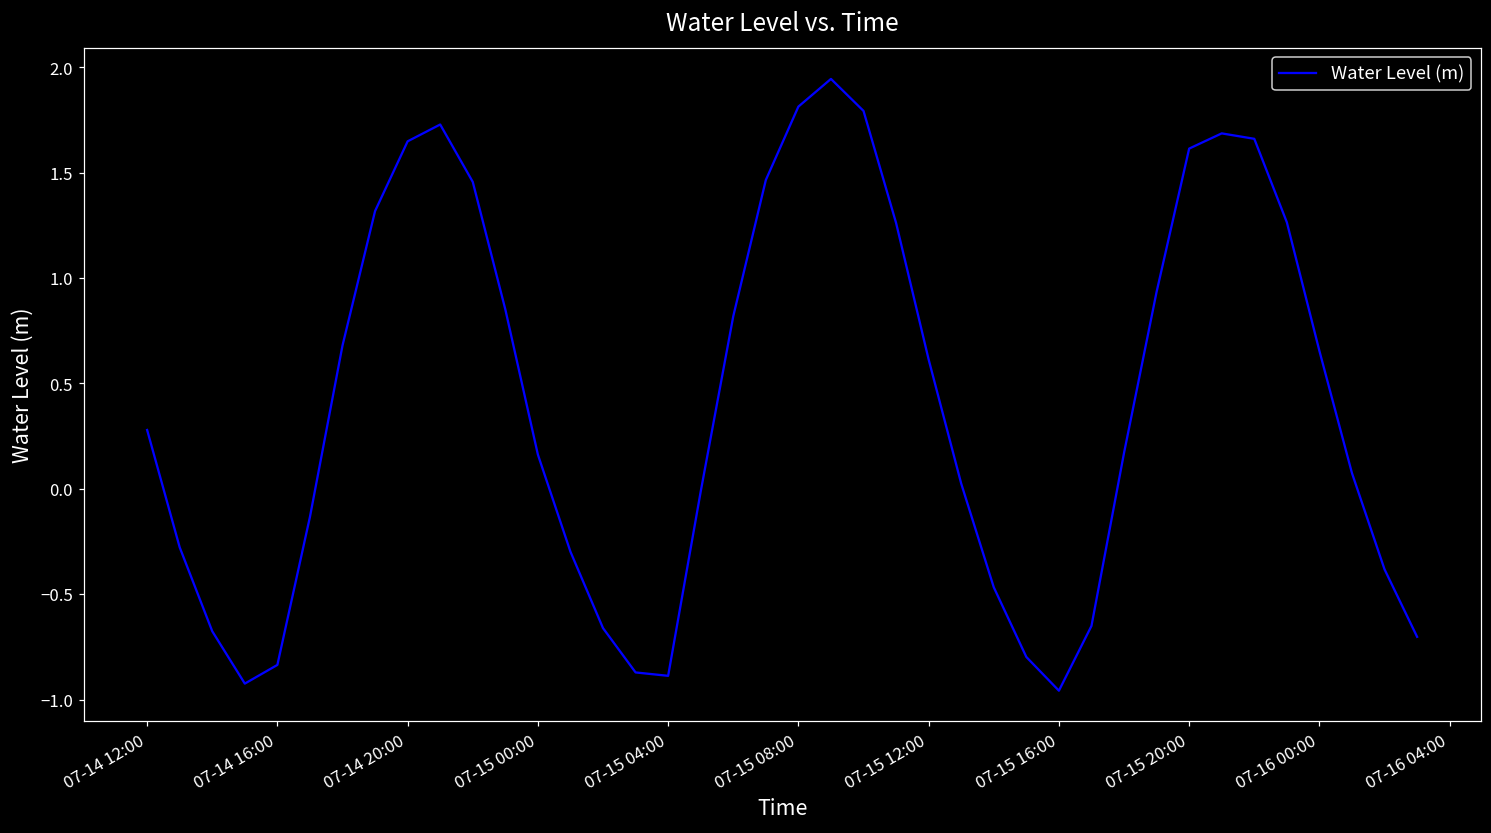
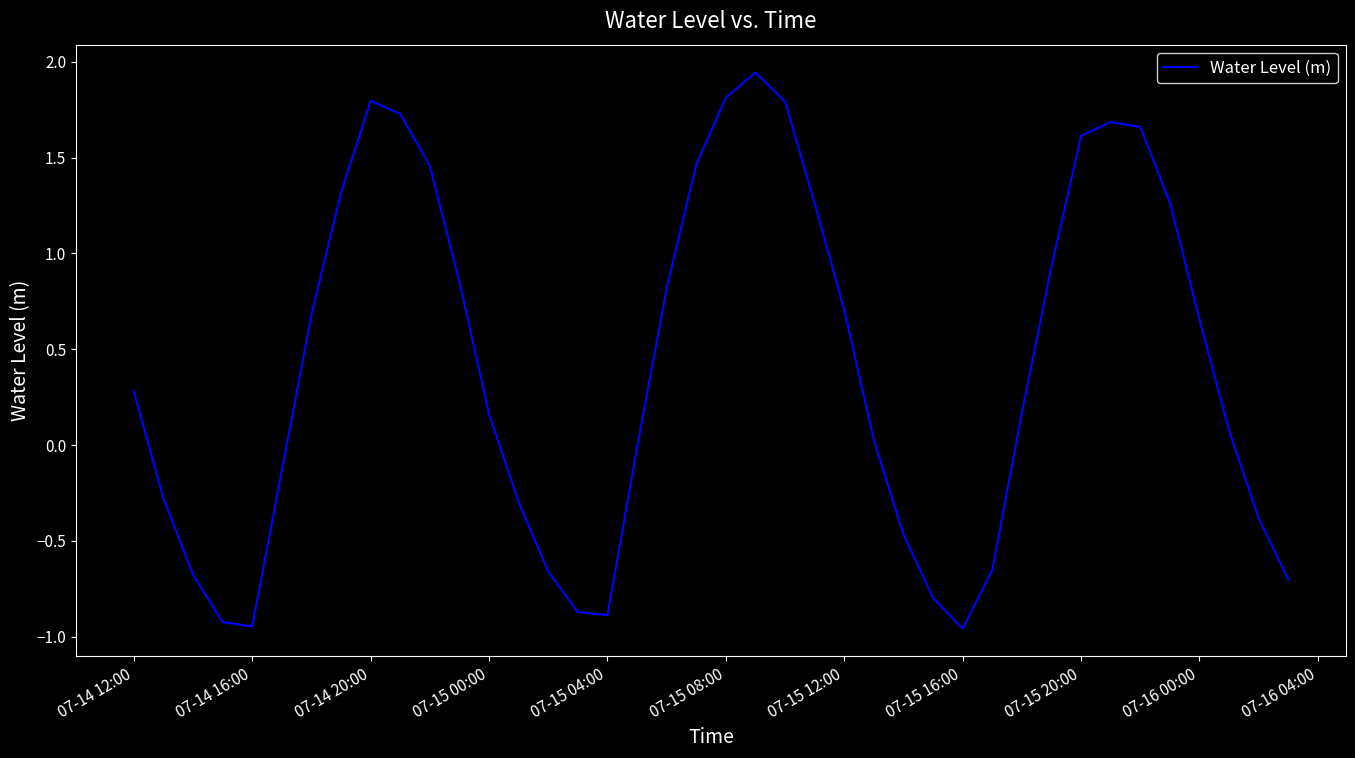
07-14 16:00: -0.84 -> -0.95
07-14 20:00: 1.65 -> 1.80
07-15 12:00: 0.61 -> 0.70
